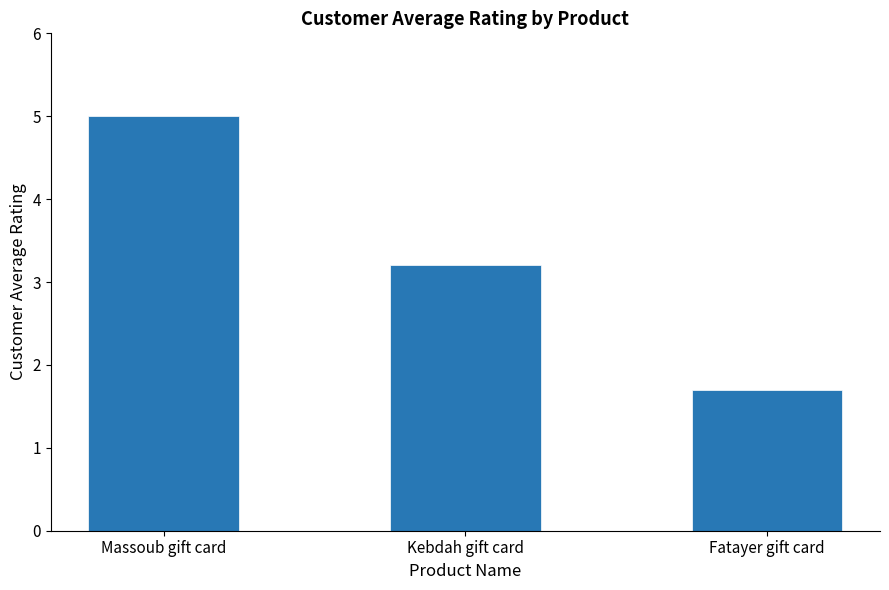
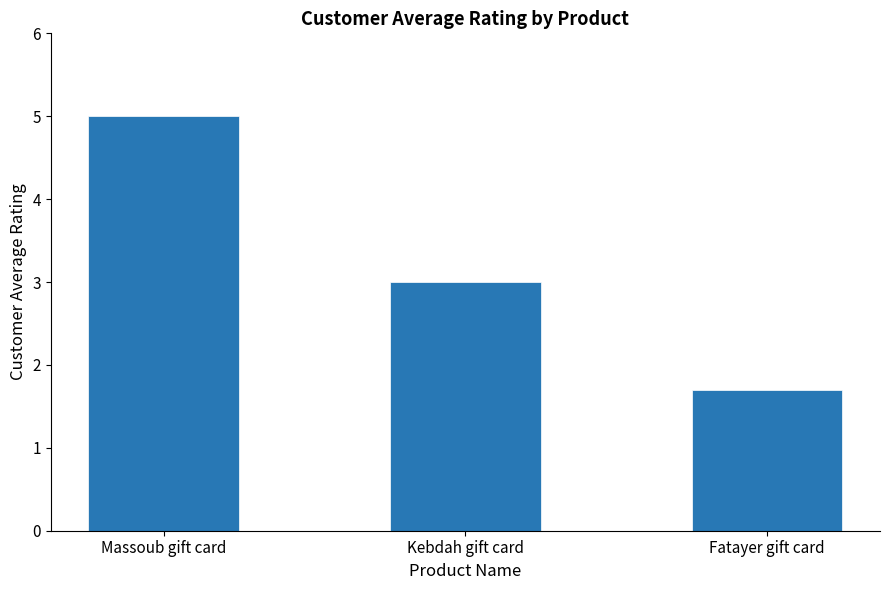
Kebdah gift card: 3.2 -> 3.0
